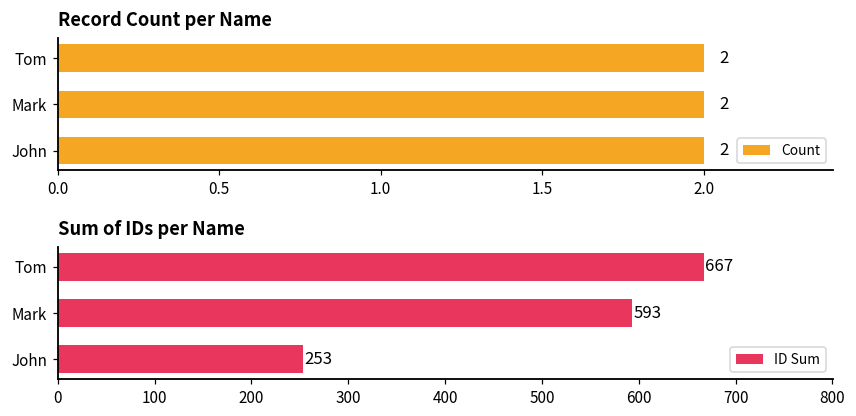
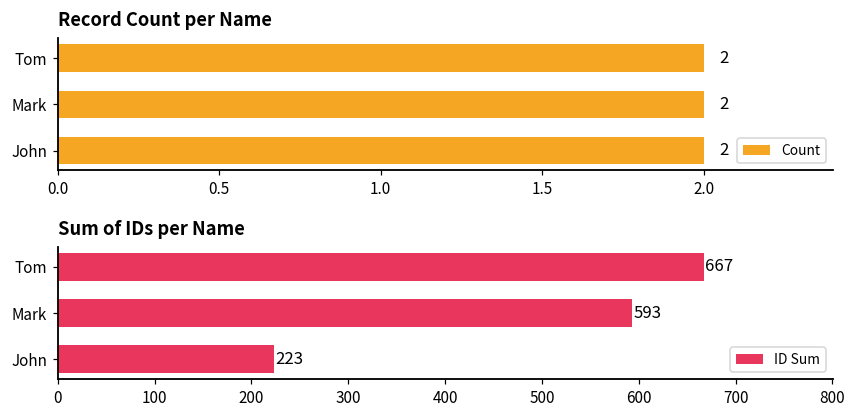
Sum of IDs per Name, John: 253 -> 223
